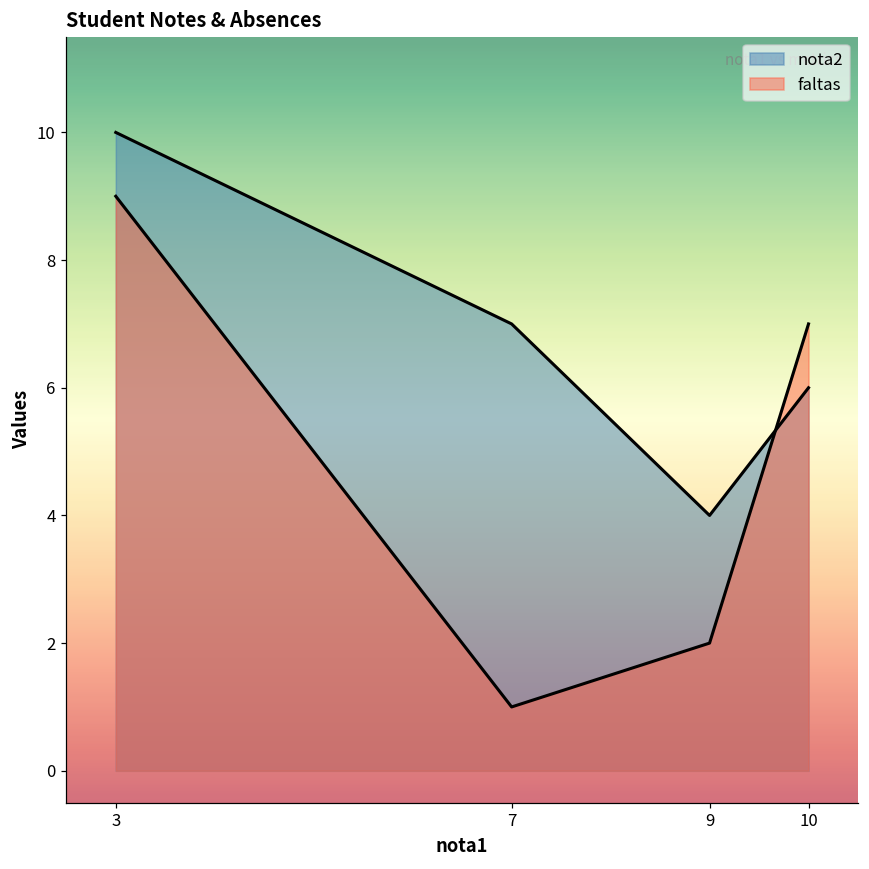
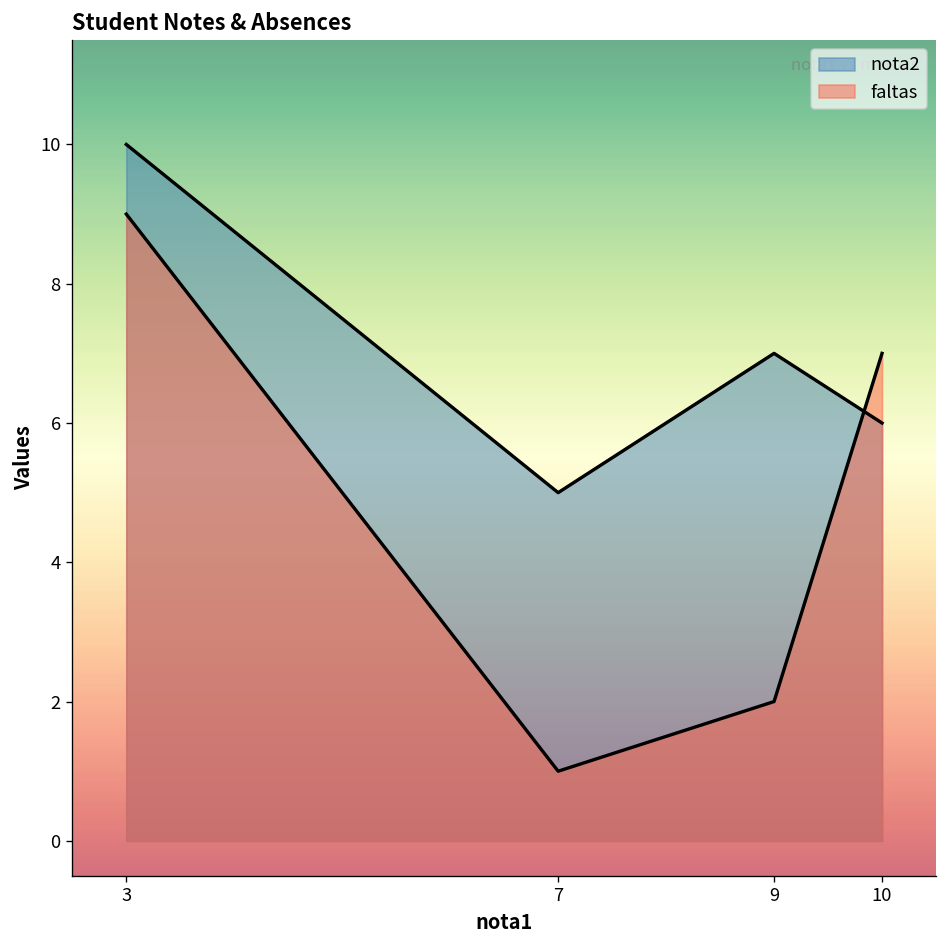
nota2, 7: 7 -> 5
nota2, 9: 4 -> 7
